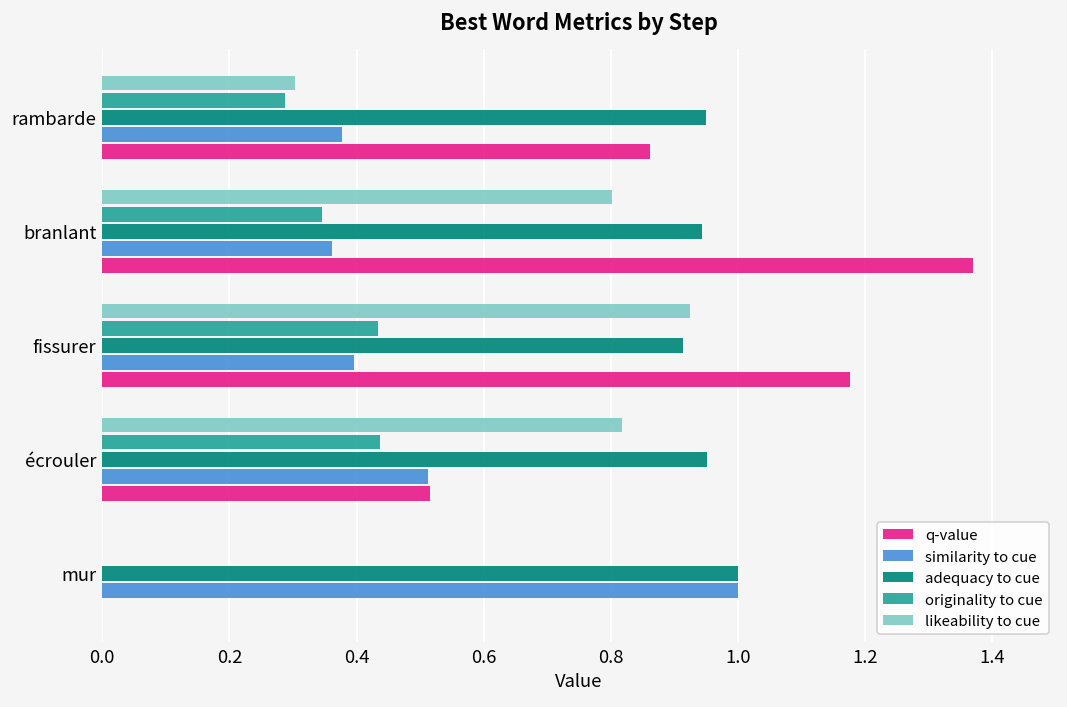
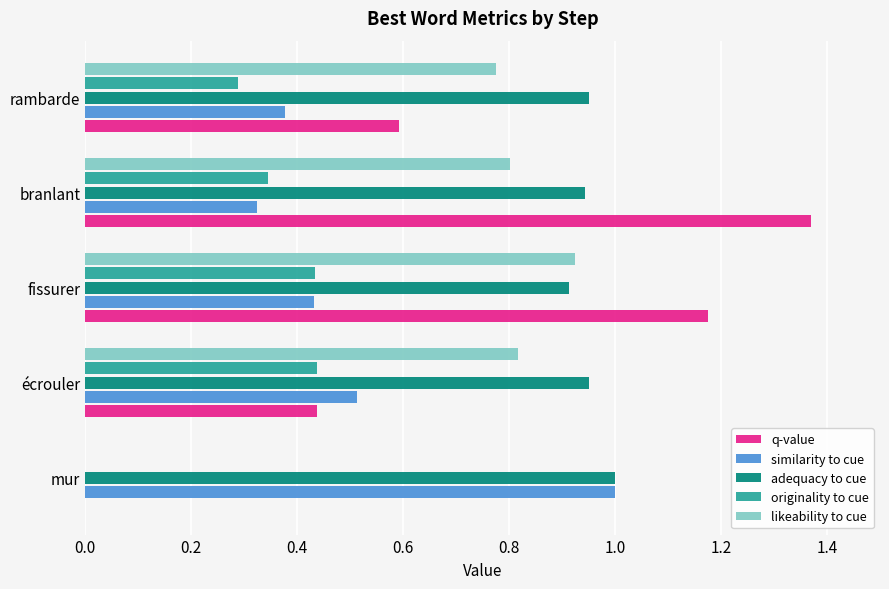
likeability to cue, rambarde: 0.30 -> 0.77
q-value, rambarde: 0.86 -> 0.59
similarity to cue, branlant: 0.36 -> 0.32
similarity to cue, fissurer: 0.40 -> 0.43
q-value, écrouler: 0.52 -> 0.44
